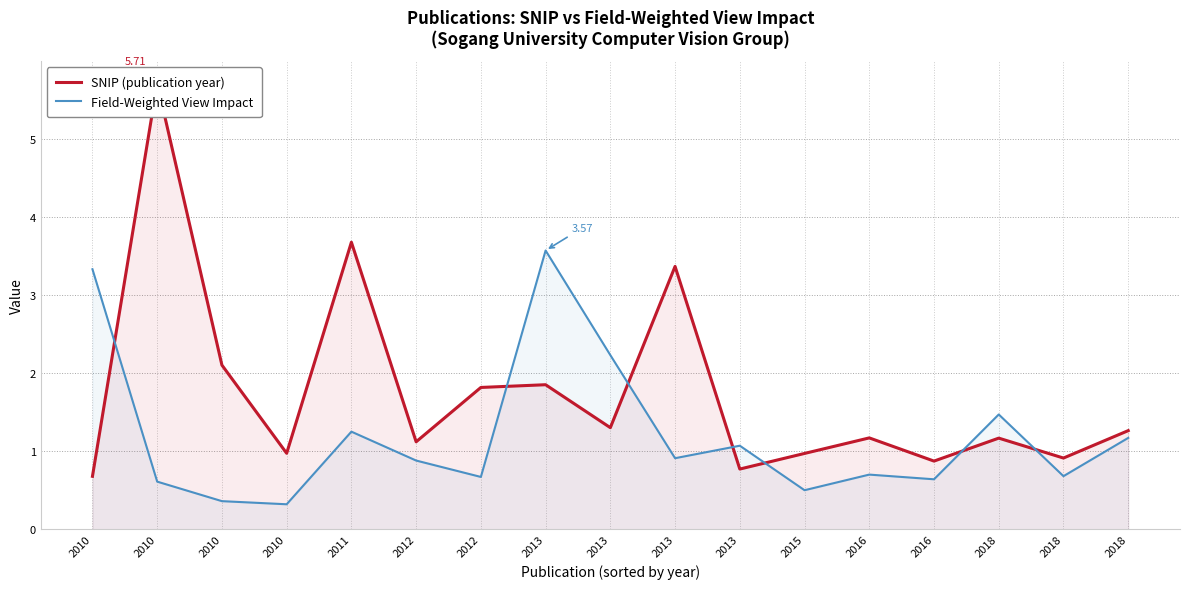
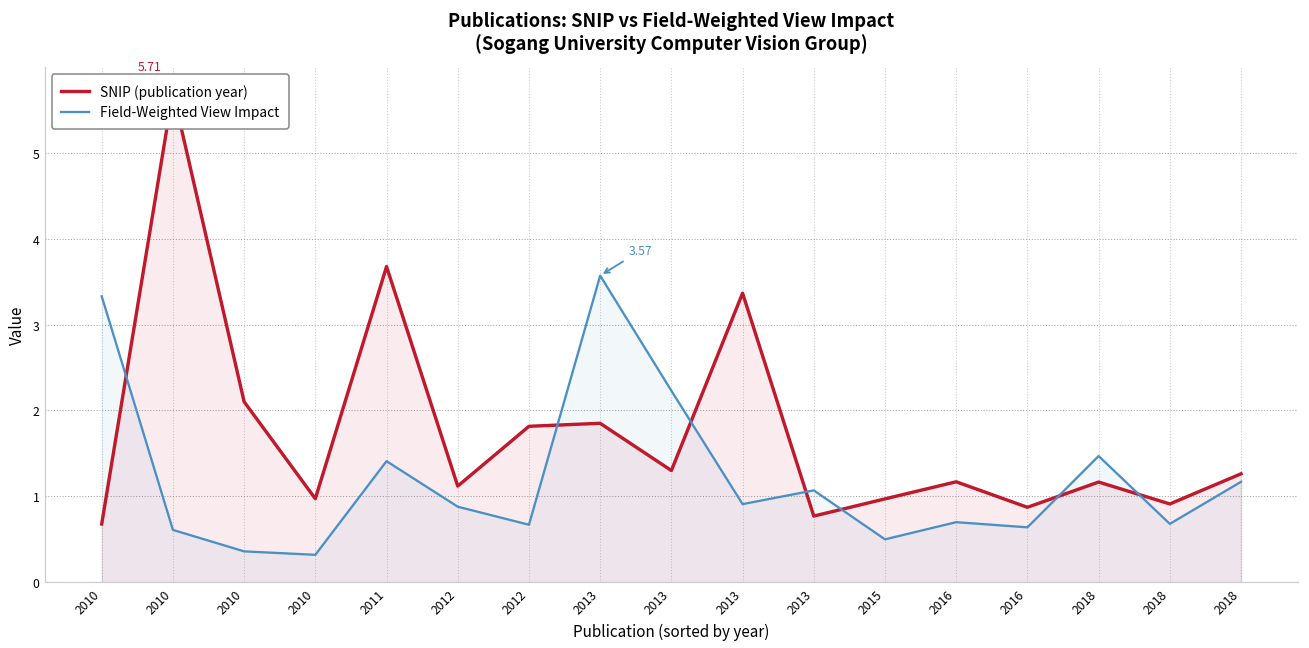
Field-Weighted View Impact, 2011: 1.3 -> 1.4
